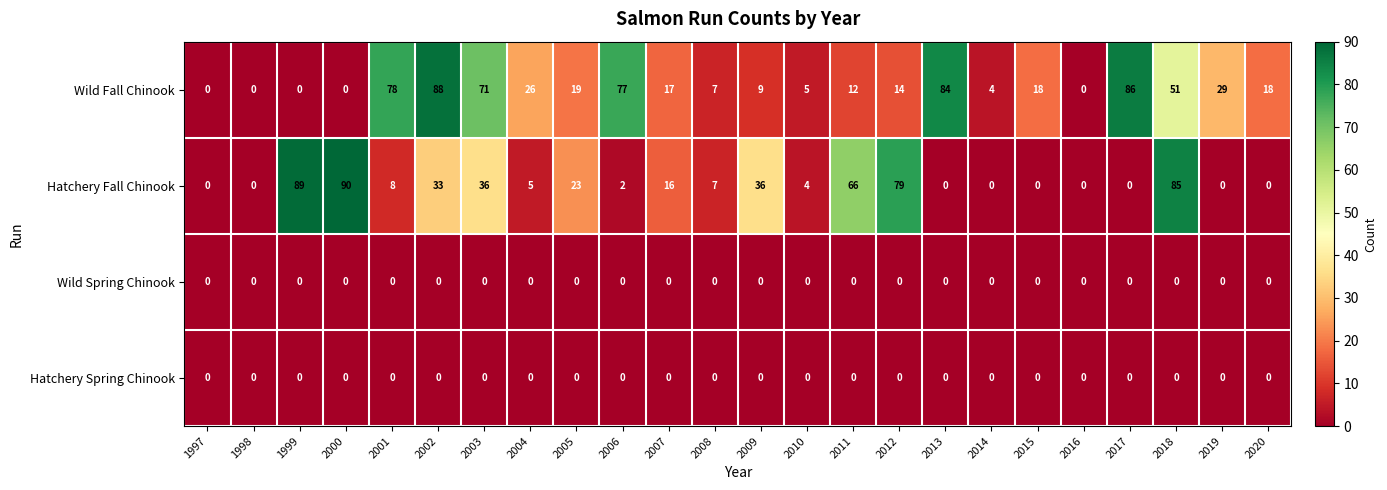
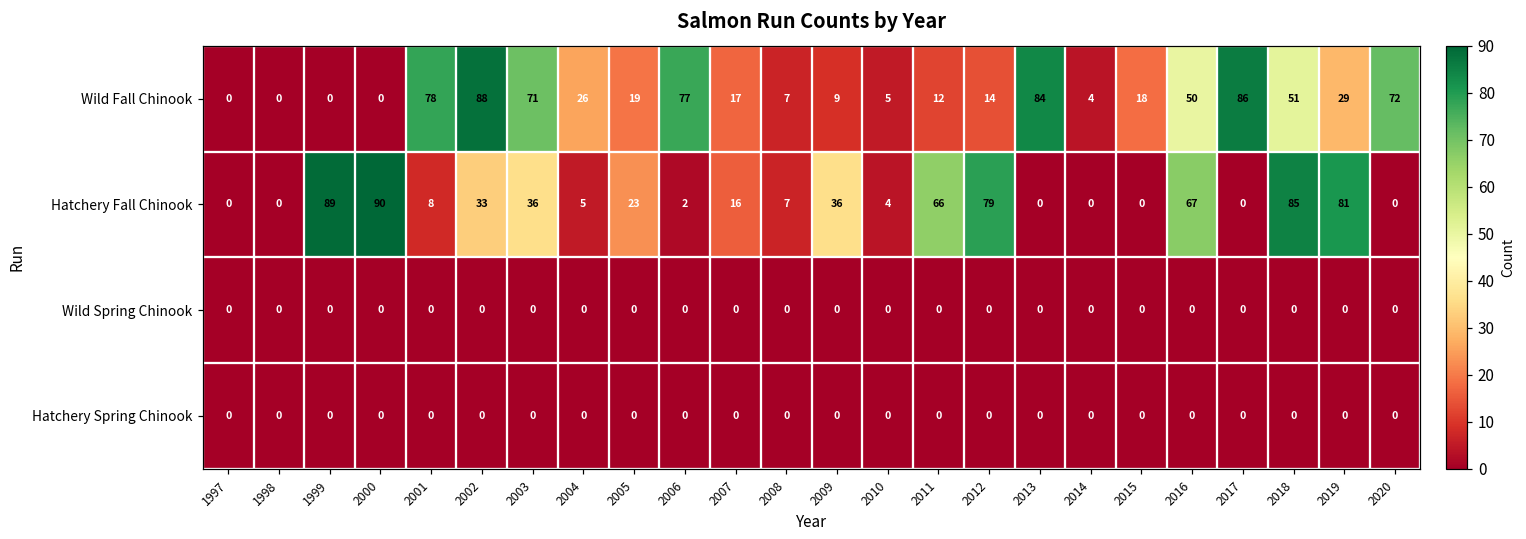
Wild Fall Chinook, 2016: 0 -> 50
Wild Fall Chinook, 2020: 18 -> 72
Hatchery Fall Chinook, 2016: 0 -> 67
Hatchery Fall Chinook, 2019: 0 -> 81
